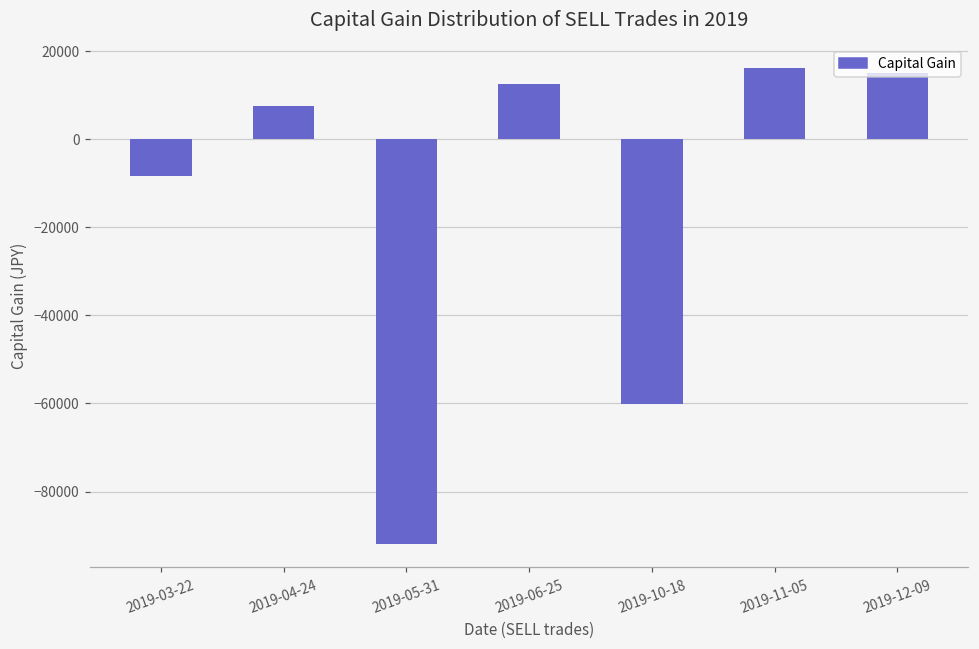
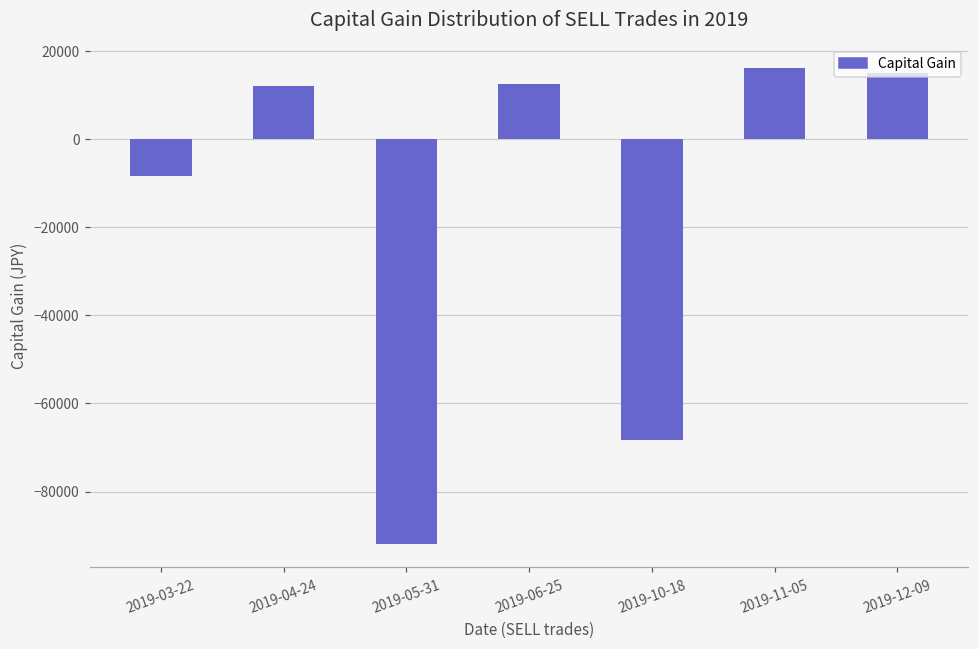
2019-04-24: 8000 -> 12000
2019-10-18: -60000 -> -68000
